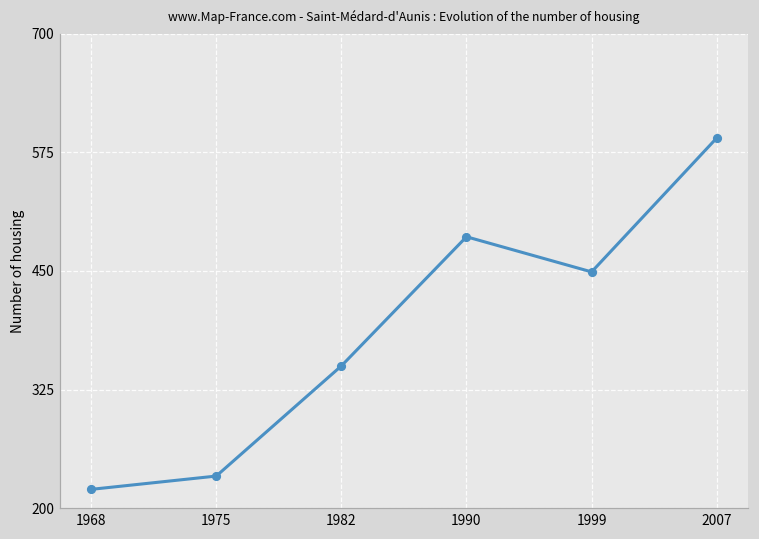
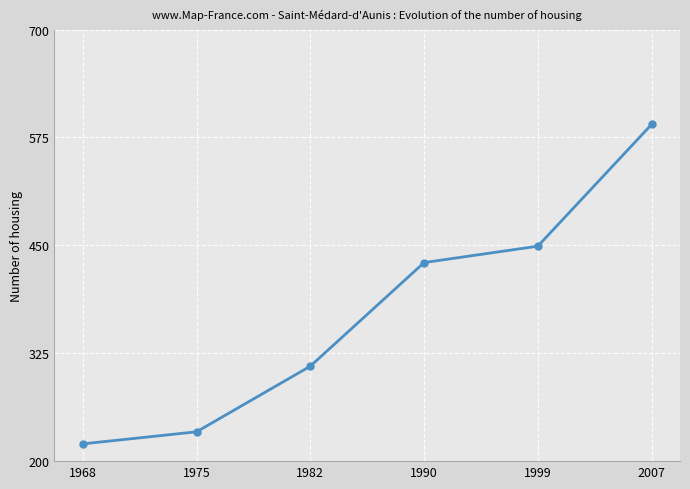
1982: 350 -> 310
1990: 490 -> 430
